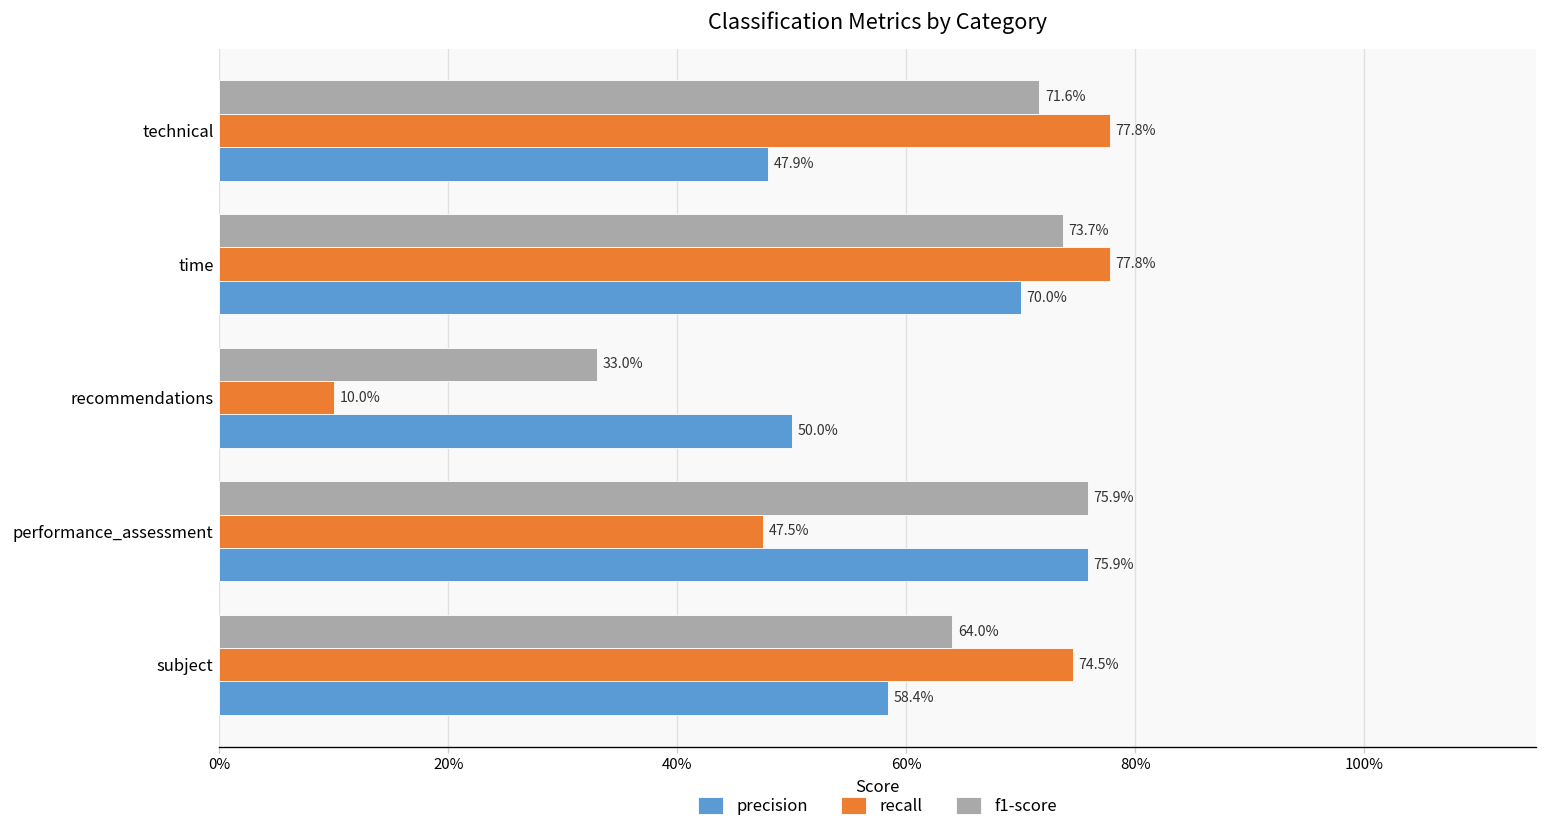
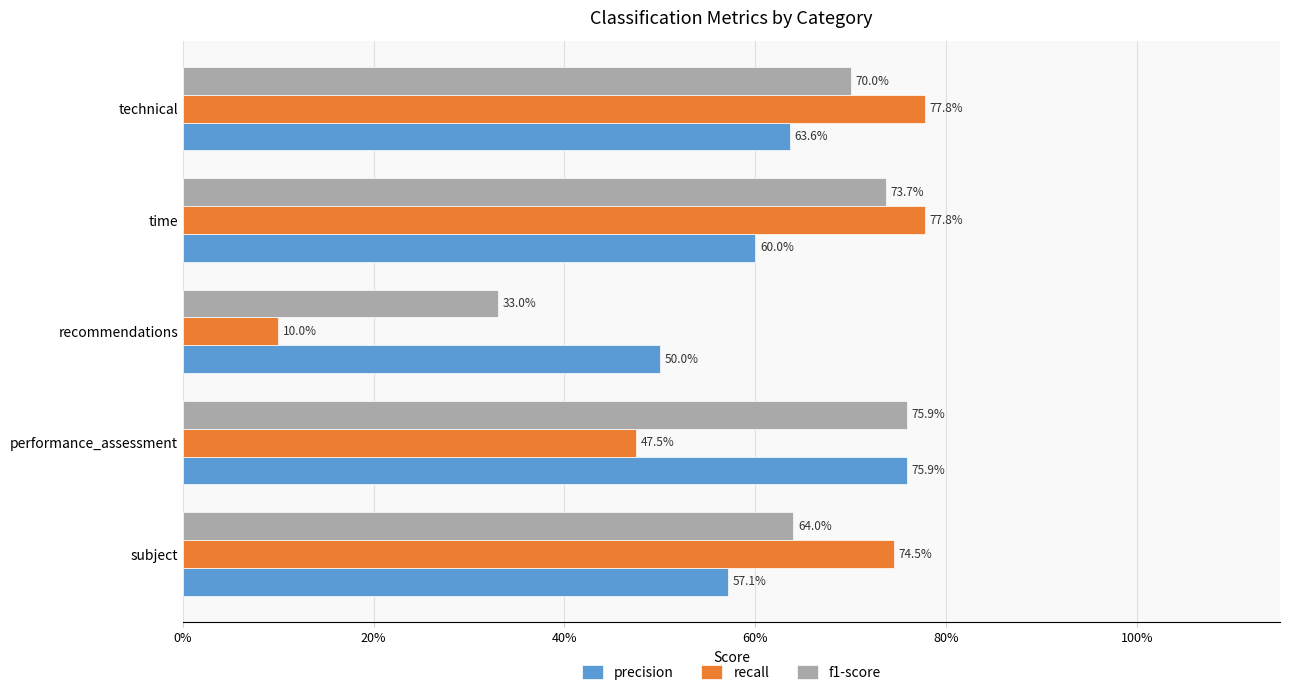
f1-score, technical: 71.6% -> 70.0%
precision, technical: 47.9% -> 63.6%
precision, time: 70.0% -> 60.0%
precision, subject: 58.4% -> 57.1%
